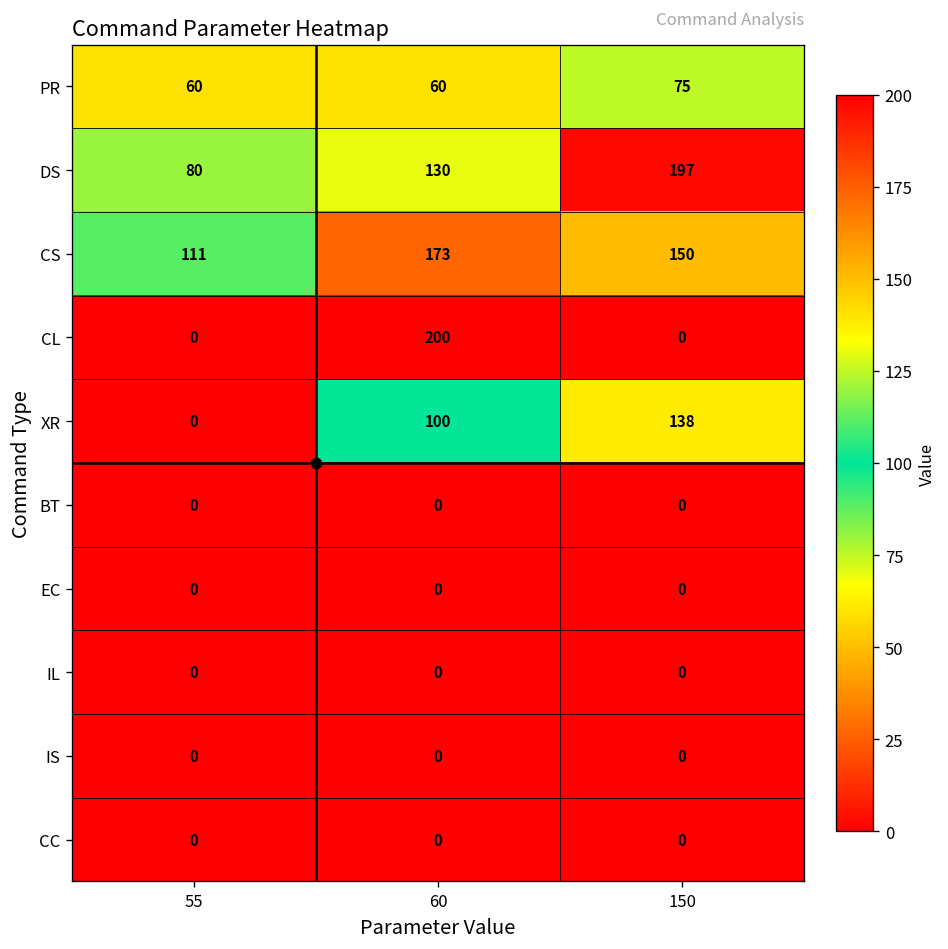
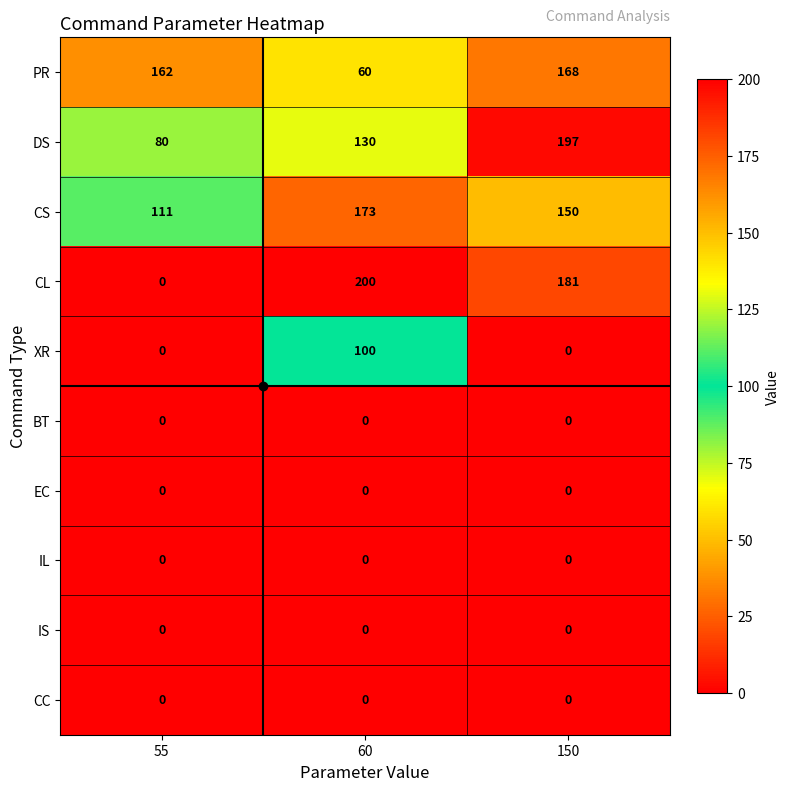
PR, 55: 60 -> 162
PR, 150: 75 -> 168
CL, 150: 0 -> 181
XR, 150: 138 -> 0
